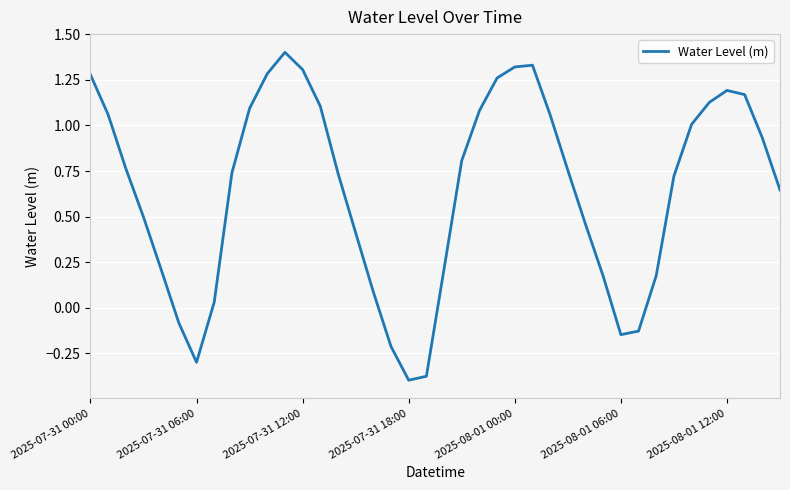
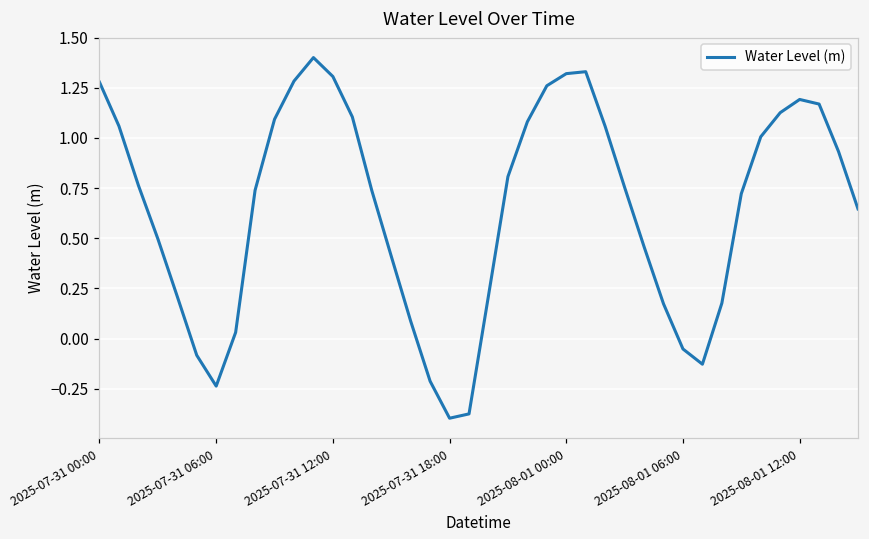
2025-07-31 06:00: -0.30 -> -0.24
2025-08-01 06:00: -0.15 -> -0.05
